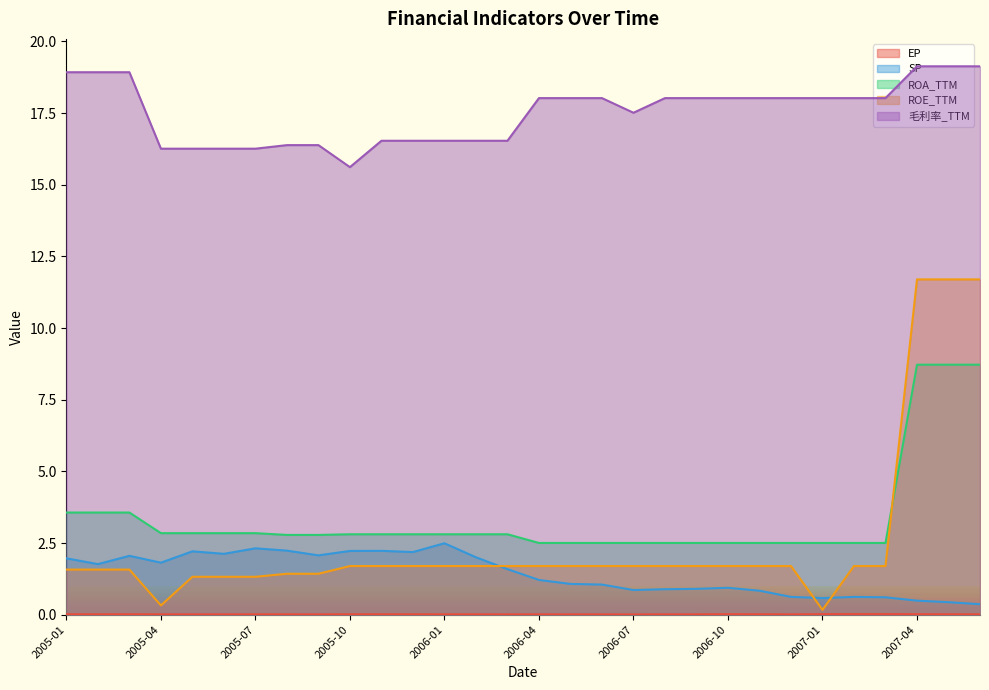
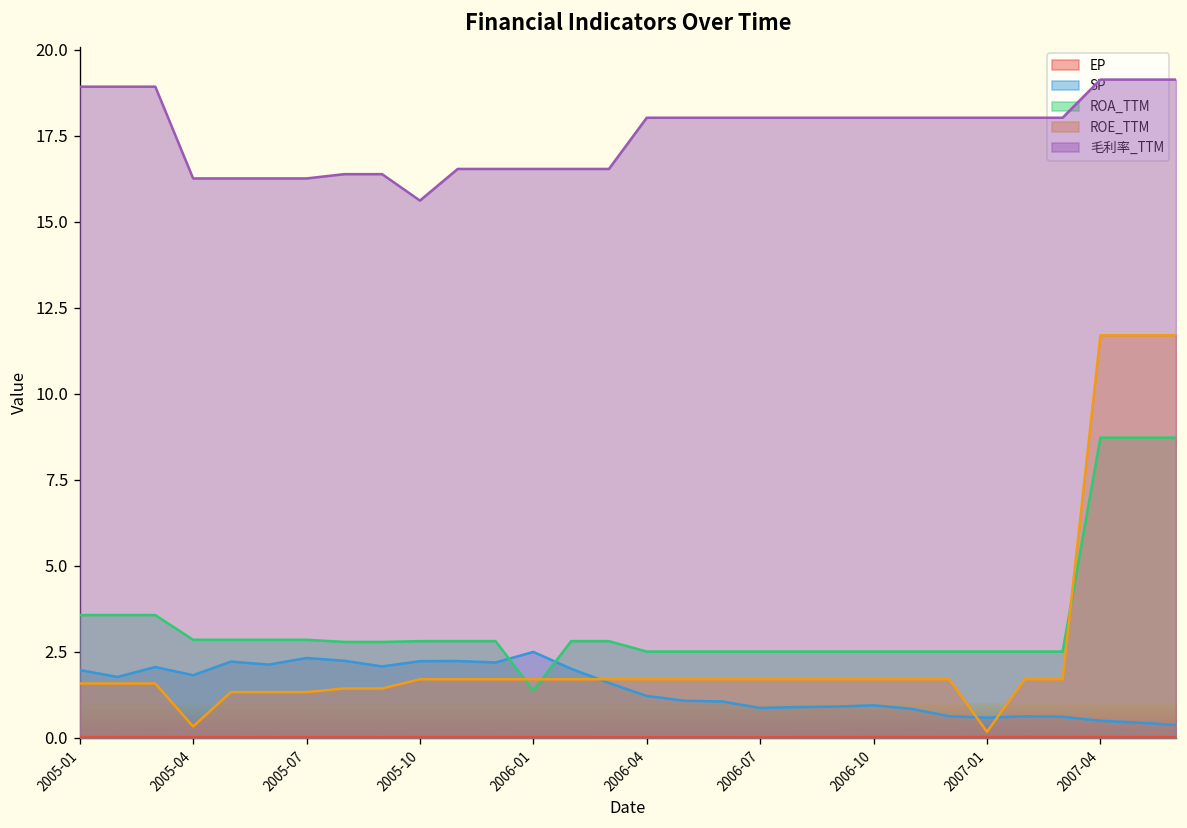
ROA_TTM, 2006-01: 2.8 -> 1.4
毛利率_TTM, 2006-07: 17.5 -> 18.0
